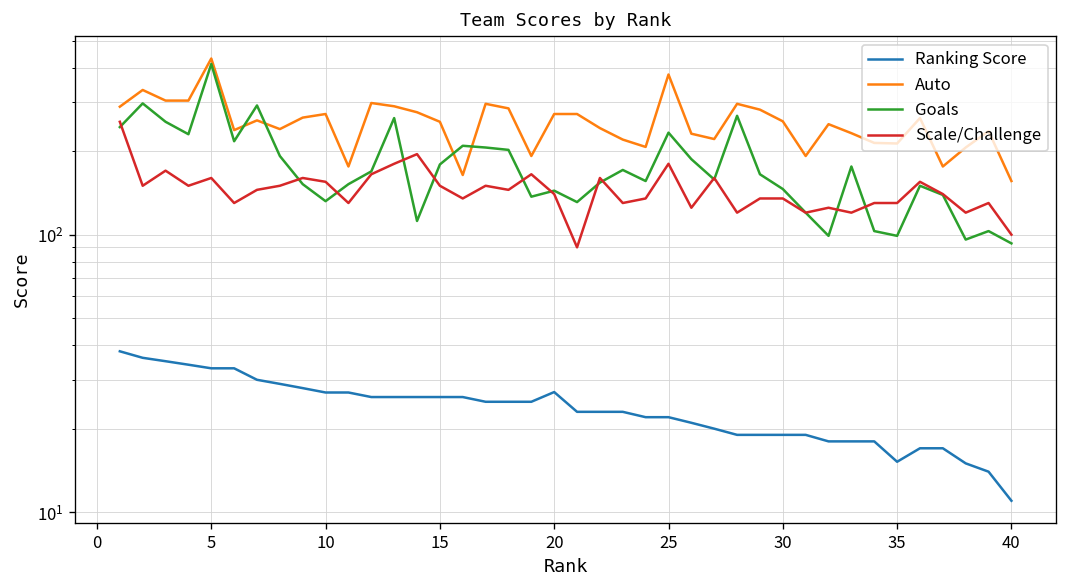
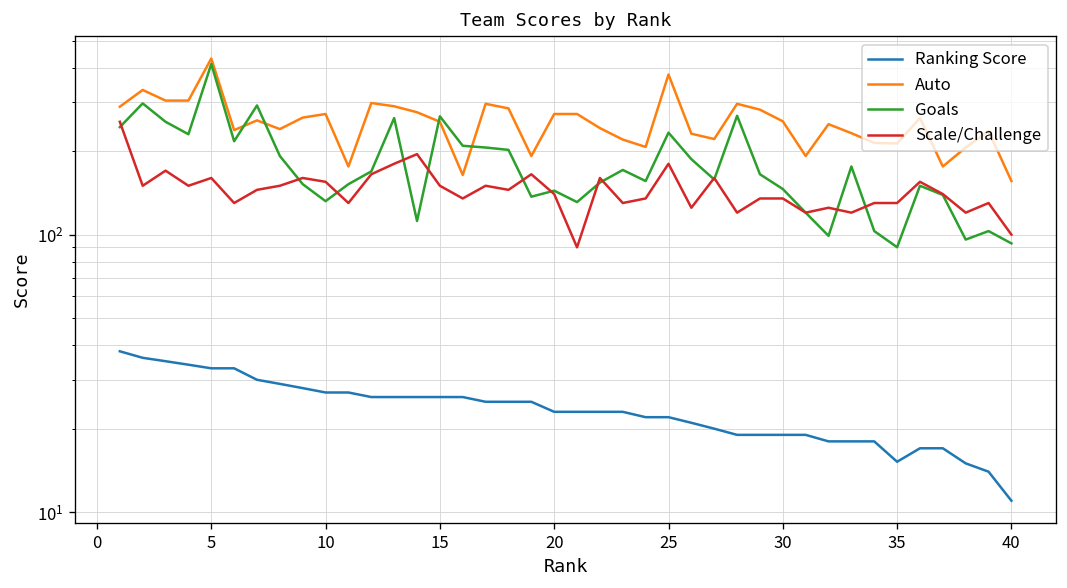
Goals, 15: 180 -> 270
Ranking Score, 20: 27 -> 23
Goals, 35: 99 -> 90
